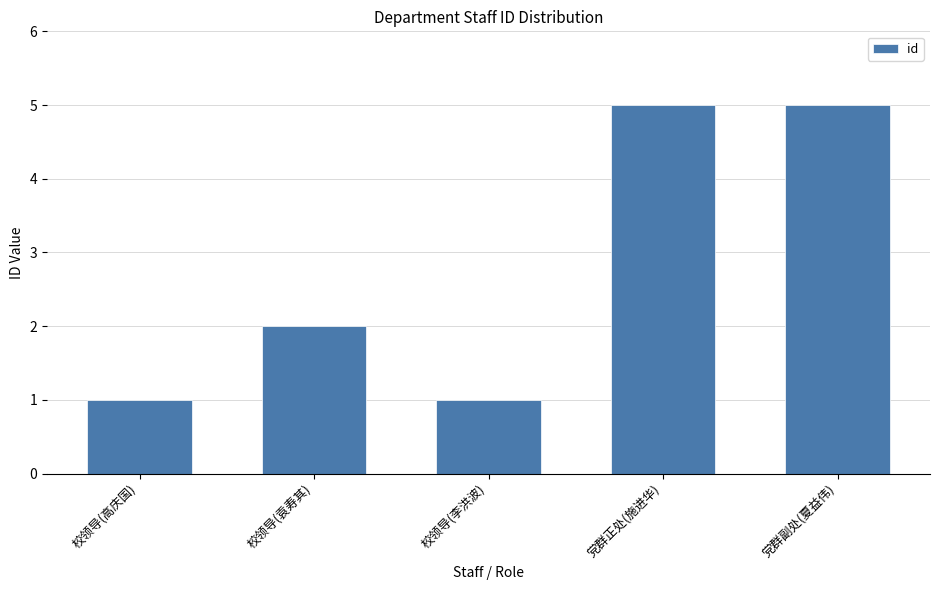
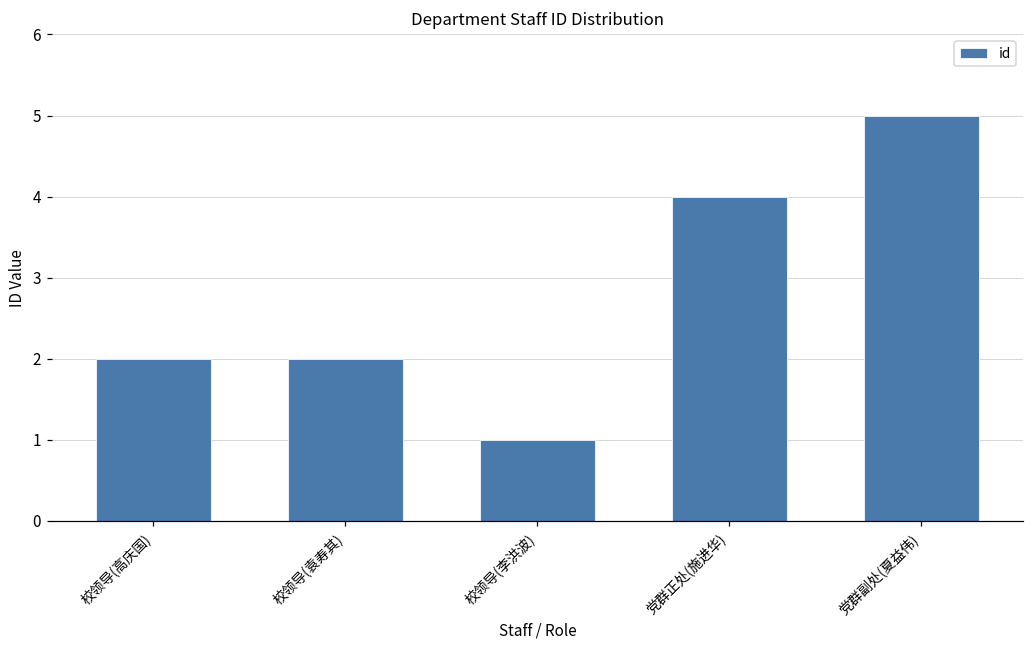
校领导(高庆国): 1 -> 2
党群正处(施进华): 5 -> 4
